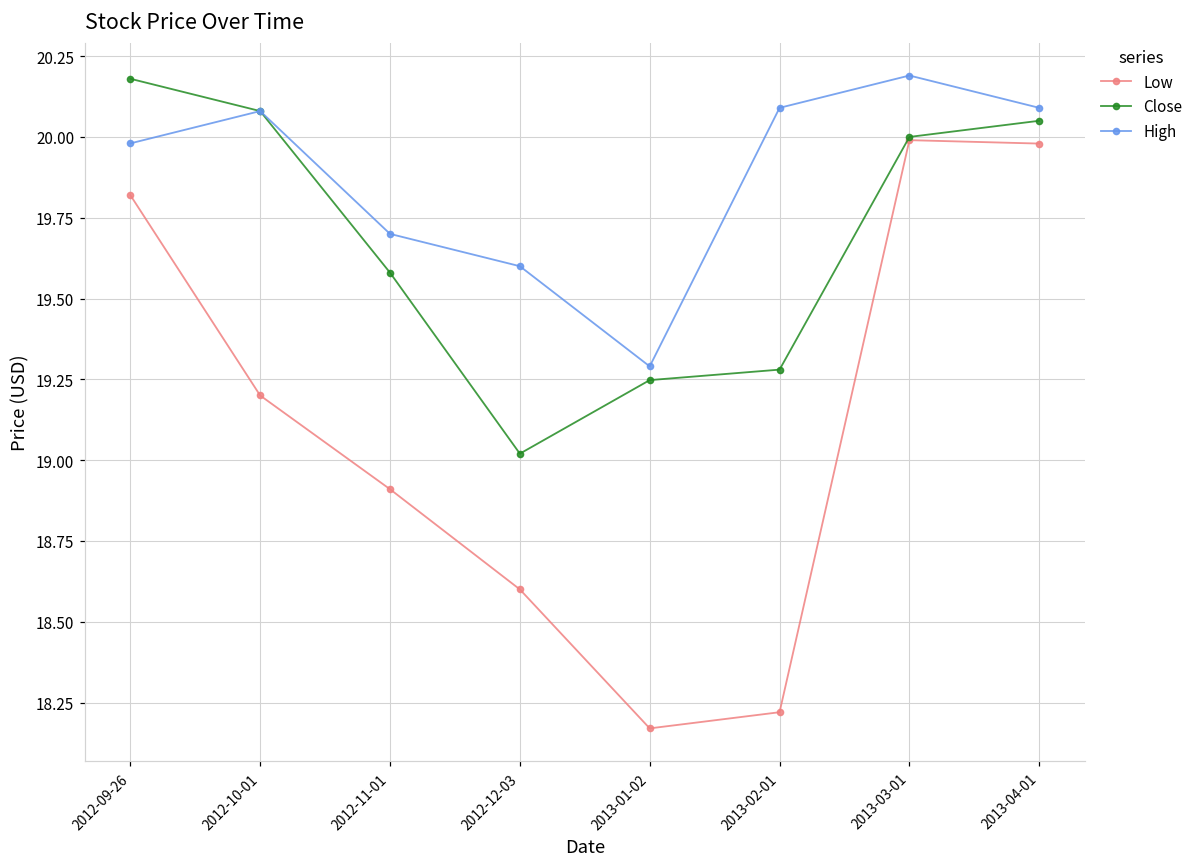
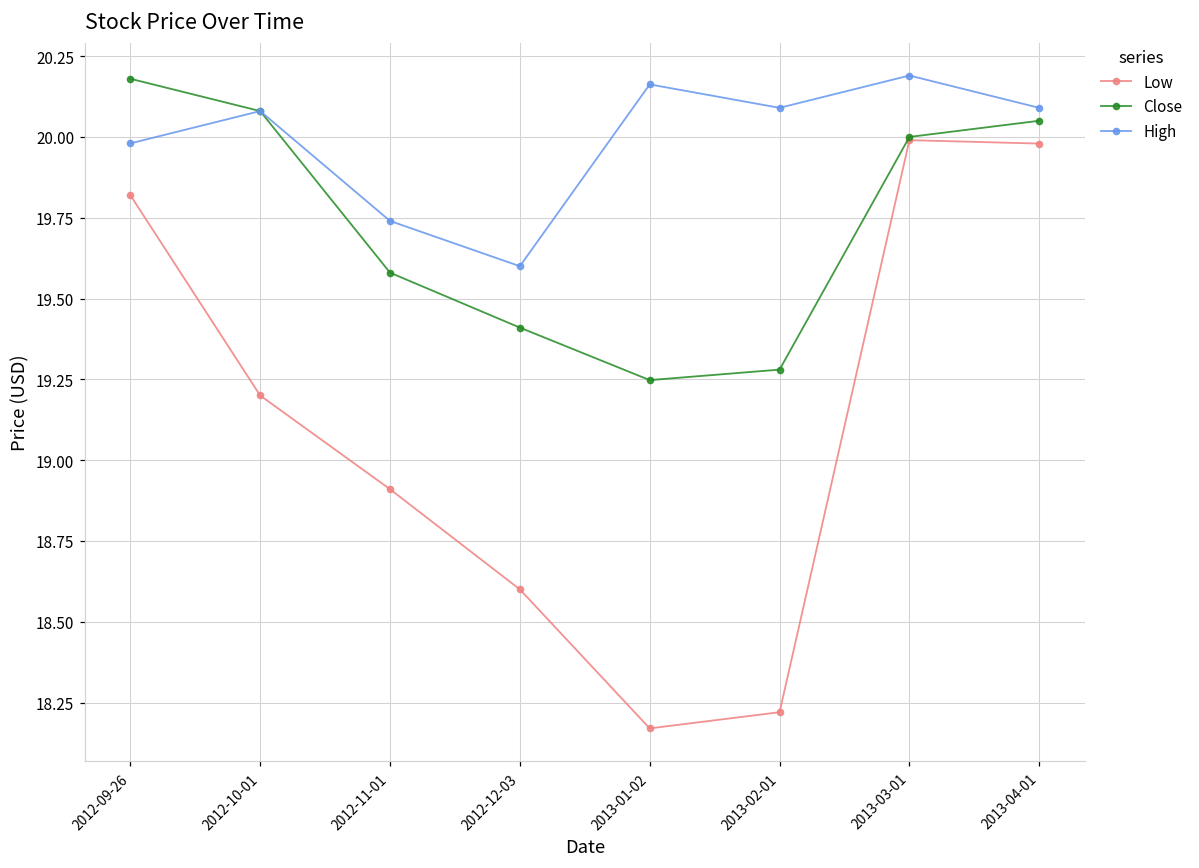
High, 2012-11-01: 19.70 -> 19.74
Close, 2012-12-03: 19.02 -> 19.41
High, 2013-01-02: 19.29 -> 20.16
